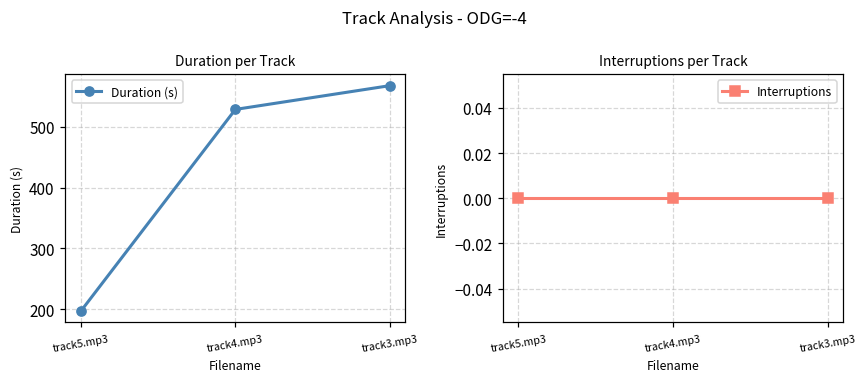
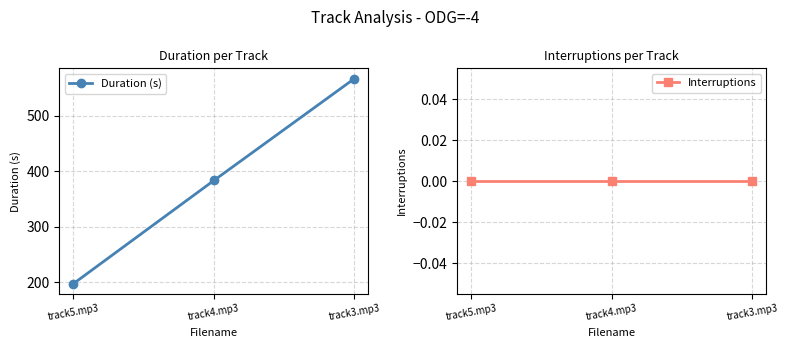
Duration per Track, track4.mp3: 530 -> 380
